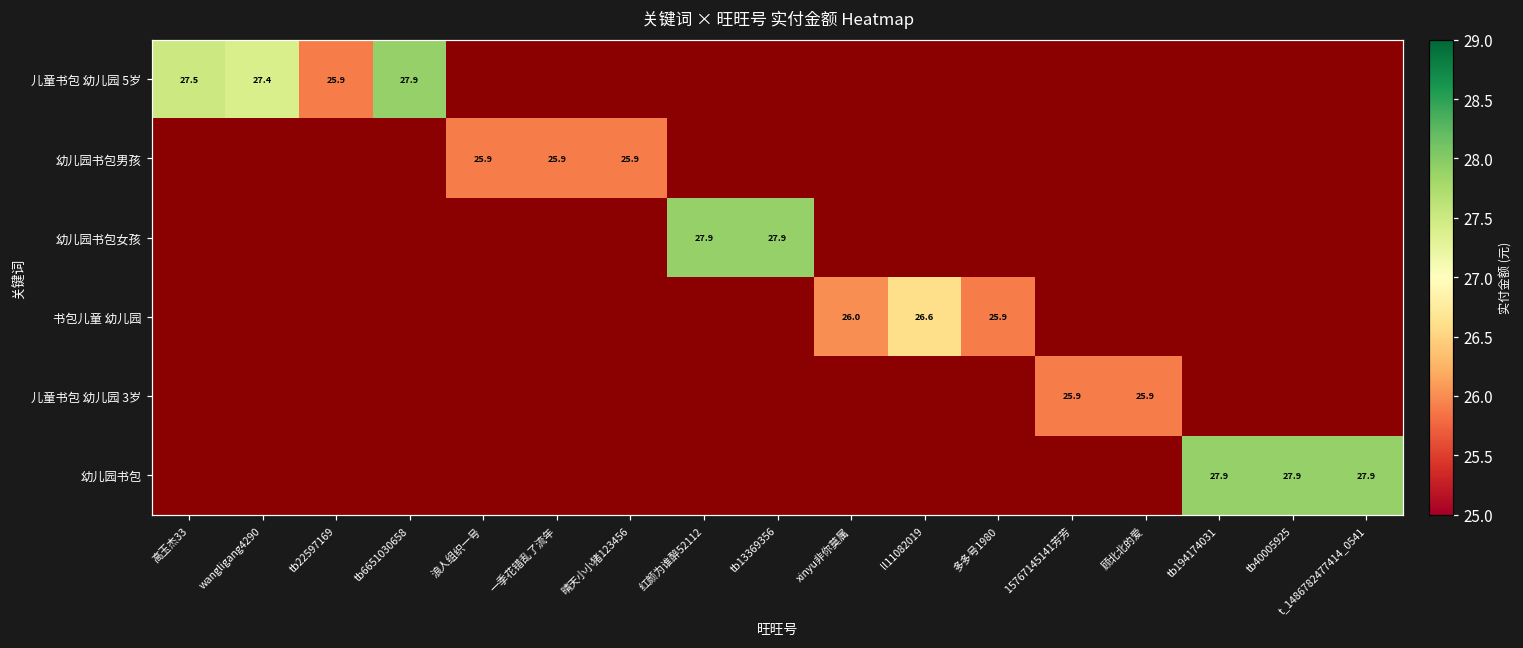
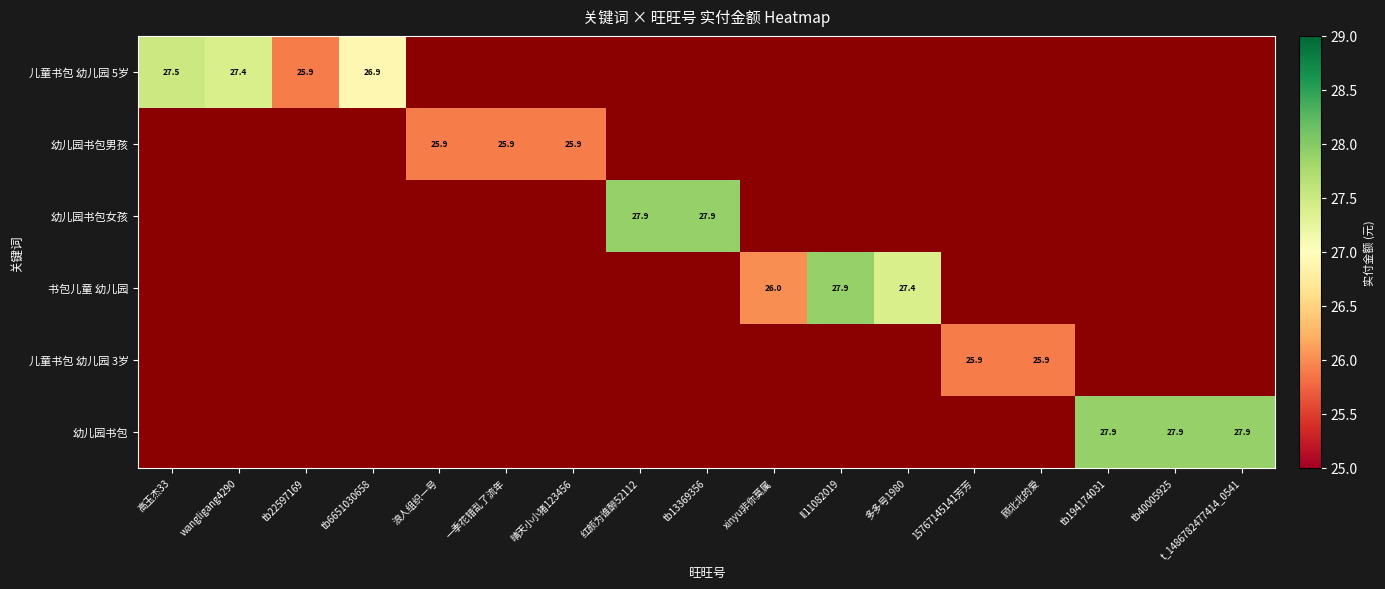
儿童书包 幼儿园 5岁, tb6651030658: 27.9 -> 26.9
书包儿童 幼儿园, ll11082019: 26.6 -> 27.9
书包儿童 幼儿园, 多多号1980: 25.9 -> 27.4
